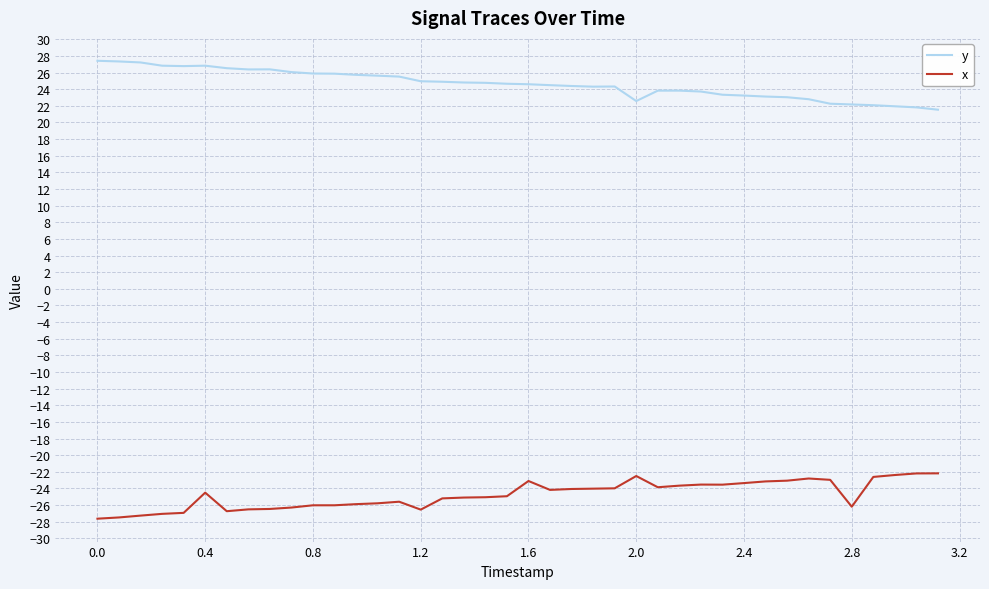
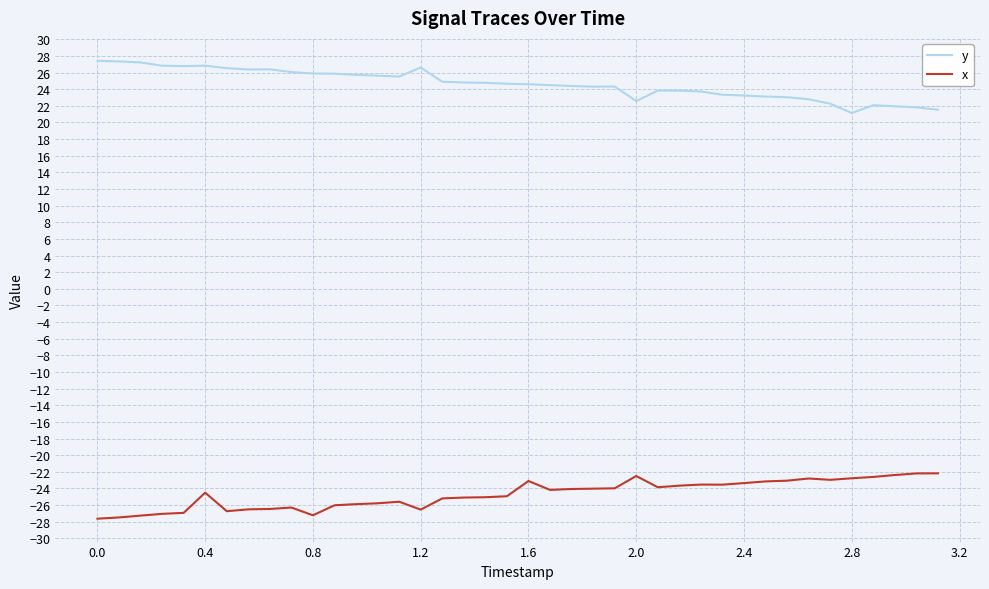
x, 0.8: -26 -> -27
y, 1.2: 25 -> 27
y, 2.8: 22 -> 21
x, 2.8: -26 -> -23
